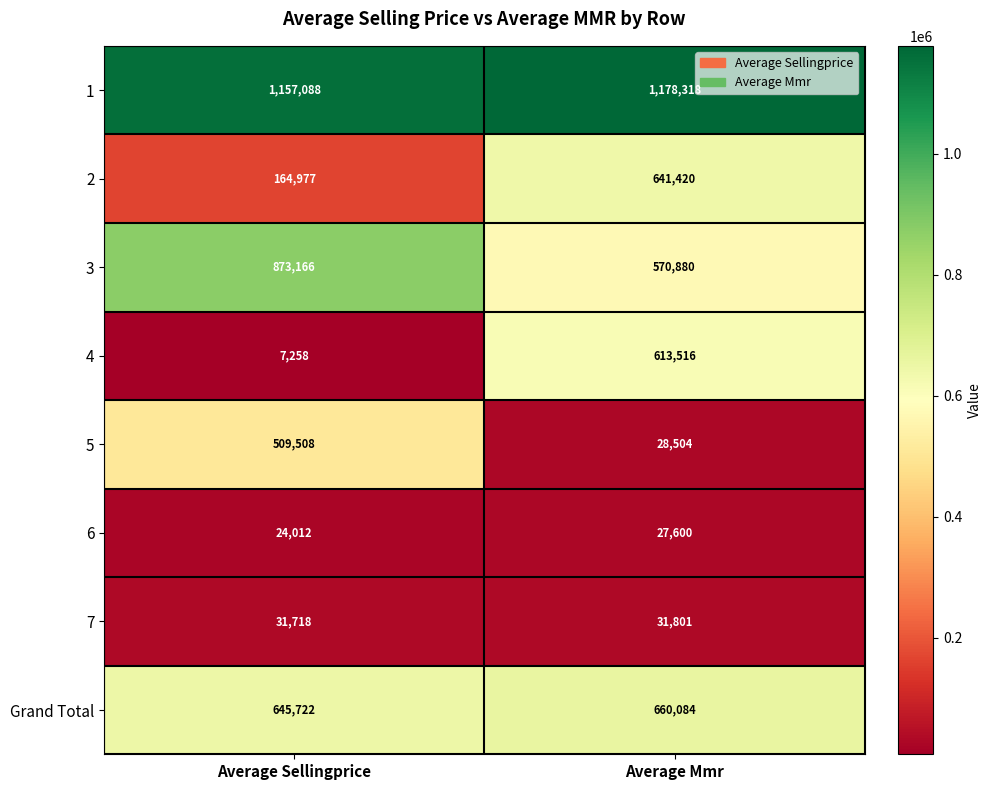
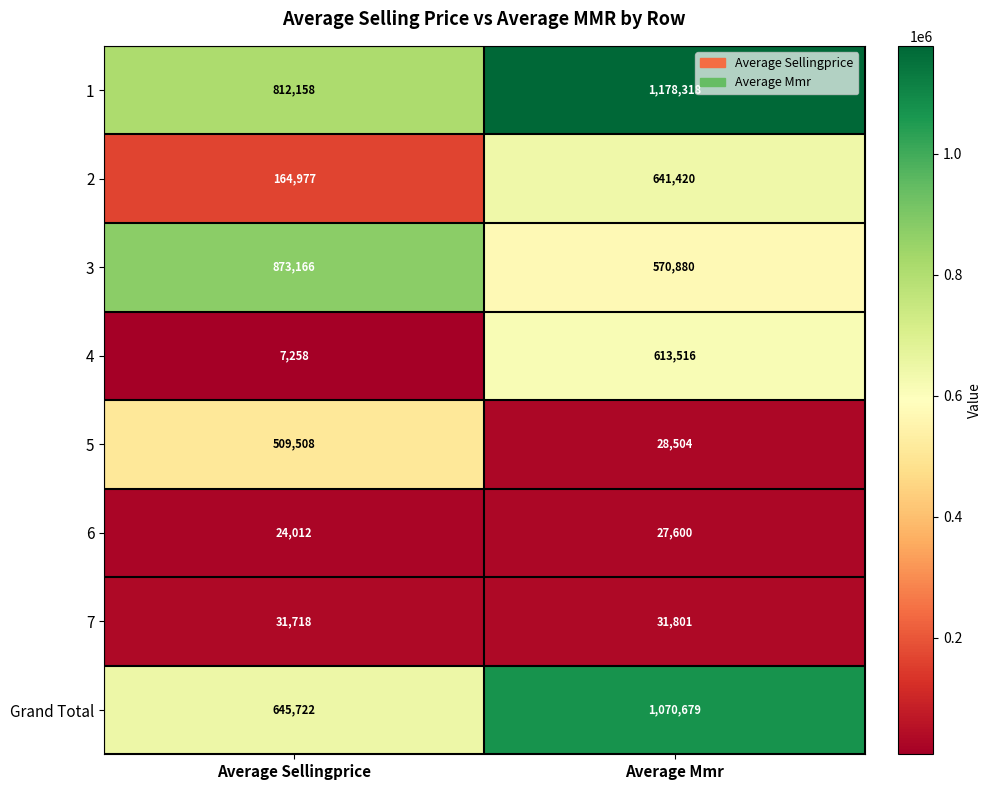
1, Average Sellingprice: 1,157,088 -> 812,158
Grand Total, Average Mmr: 660,084 -> 1,070,679
